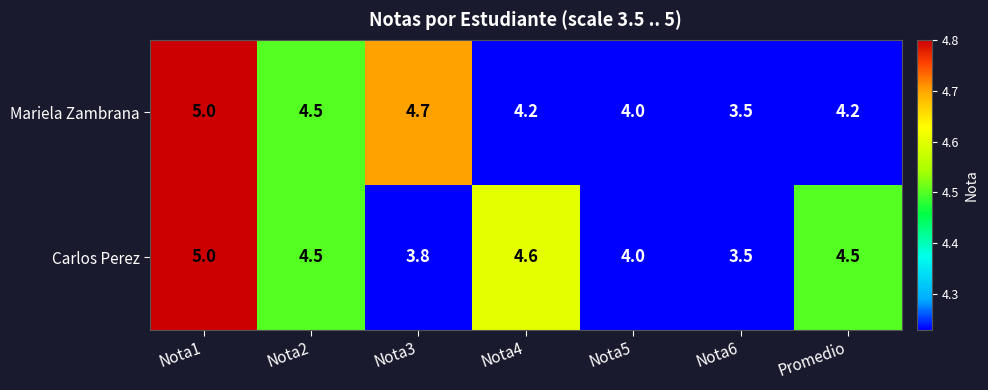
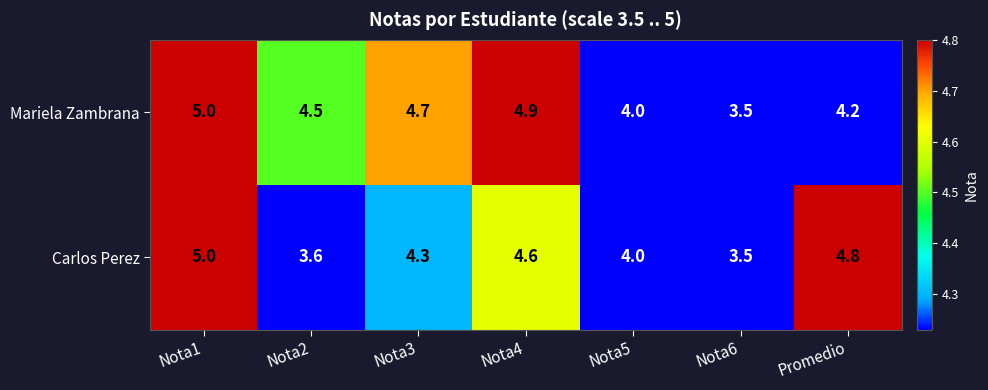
Mariela Zambrana, Nota4: 4.2 -> 4.9
Carlos Perez, Nota2: 4.5 -> 3.6
Carlos Perez, Nota3: 3.8 -> 4.3
Carlos Perez, Promedio: 4.5 -> 4.8
